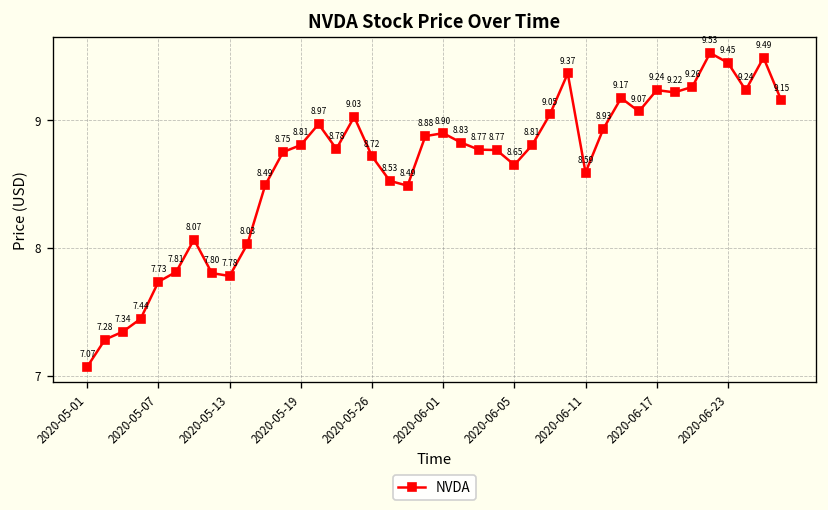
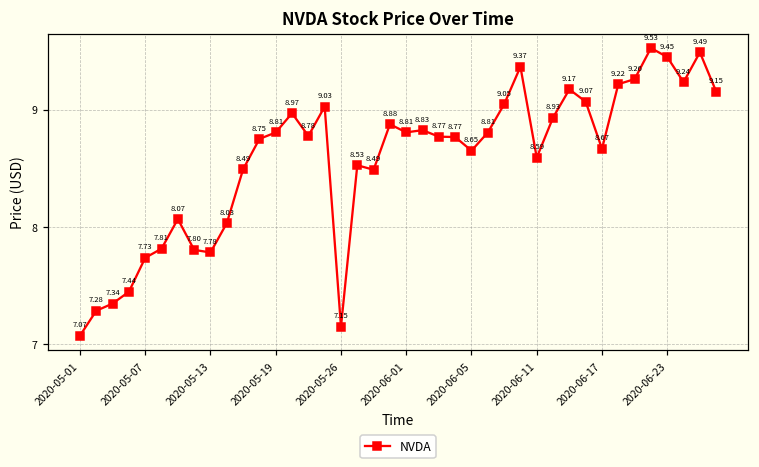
2020-05-26: 8.72 -> 7.15
2020-06-01: 8.90 -> 8.81
2020-06-17: 9.24 -> 8.67
